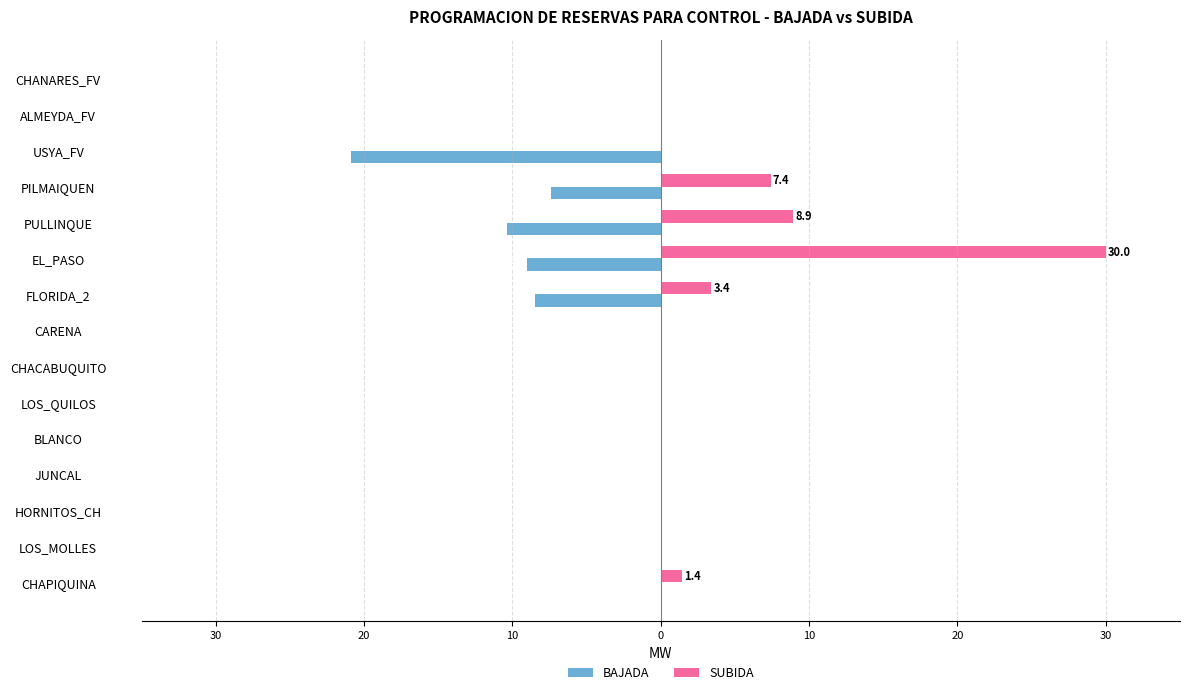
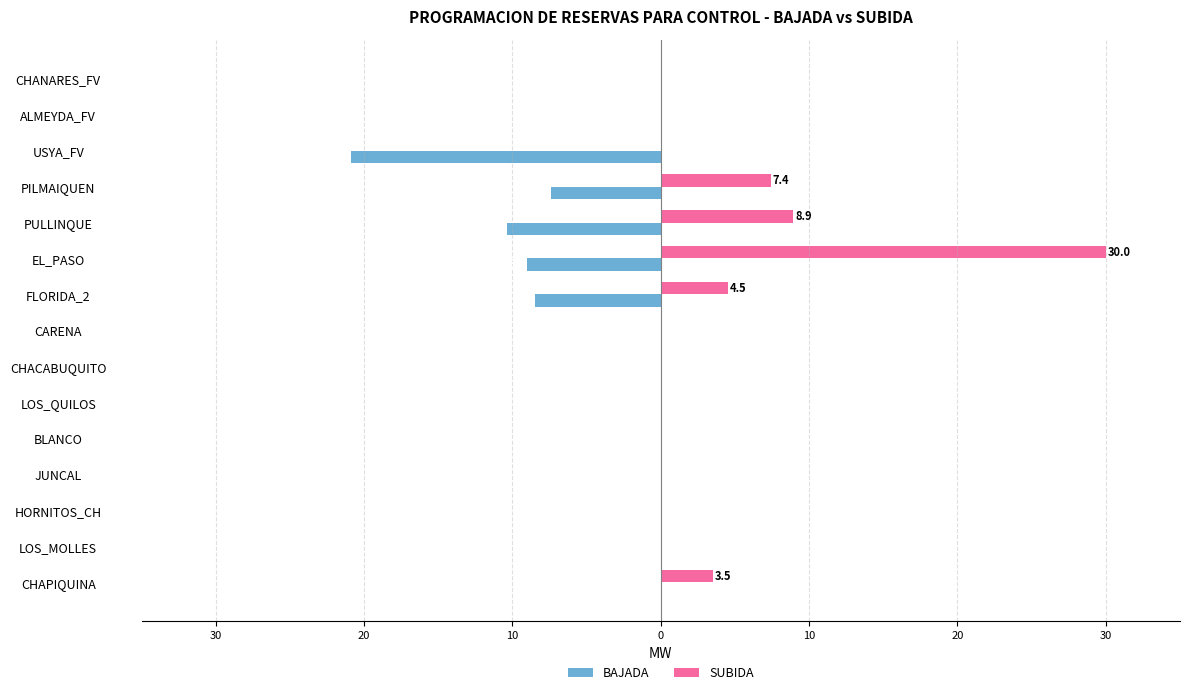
SUBIDA, FLORIDA_2: 3.4 -> 4.5
SUBIDA, CHAPIQUINA: 1.4 -> 3.5
